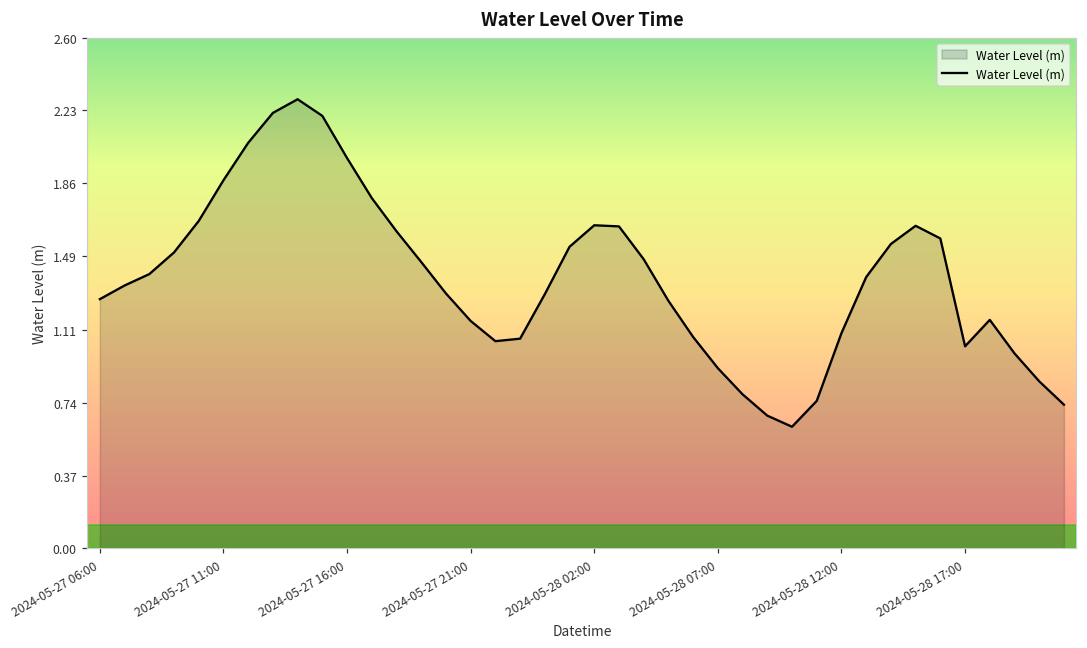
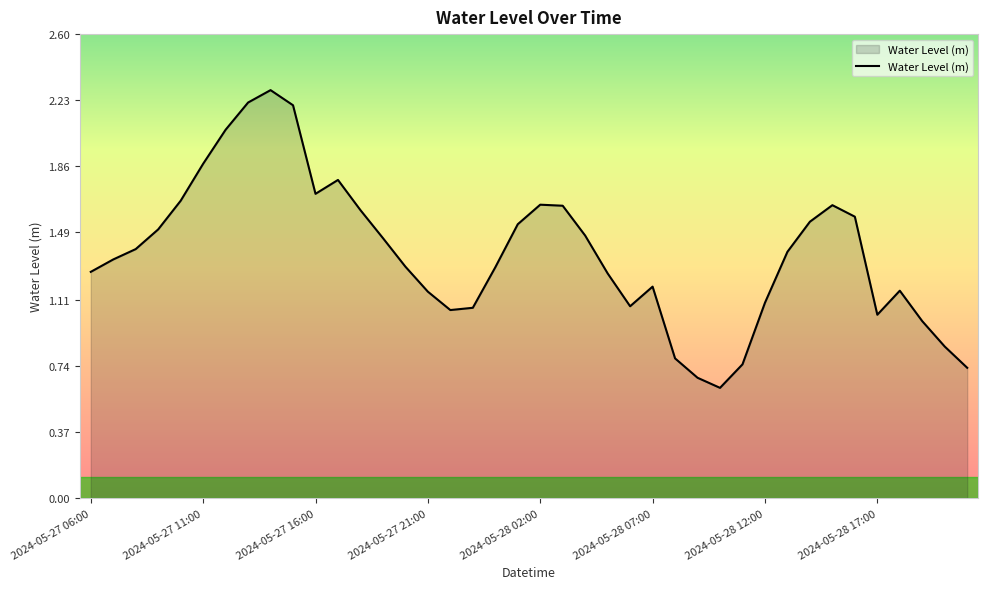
2024-05-27 16:00: 1.99 -> 1.71
2024-05-28 07:00: 0.92 -> 1.19
